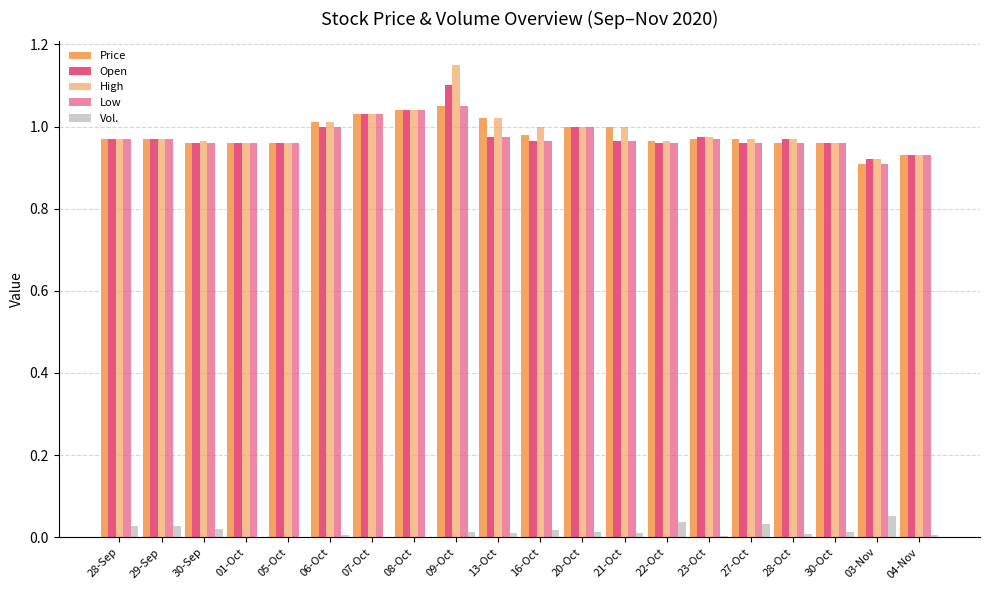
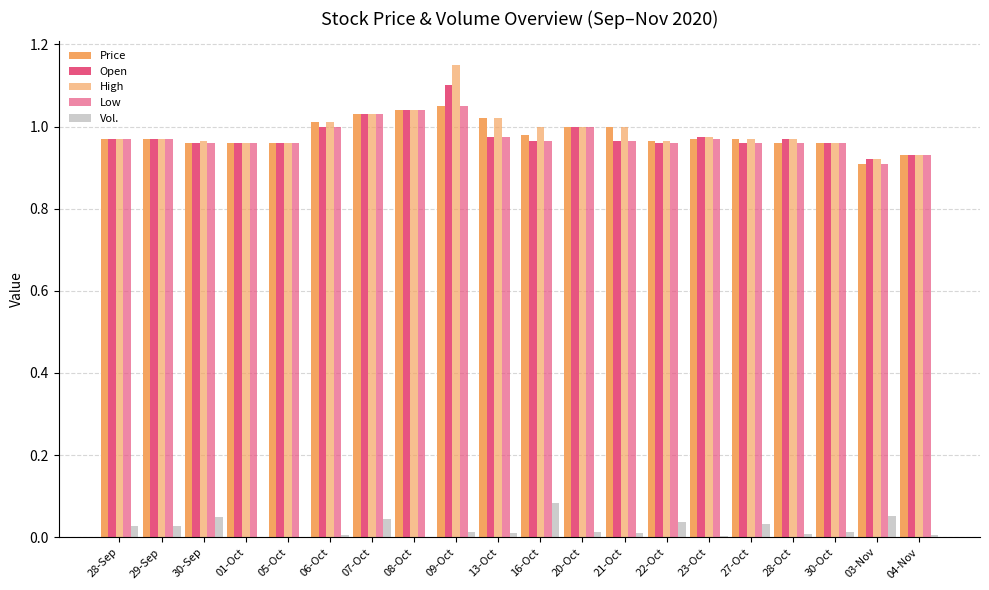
Vol., 30-Sep: 0.02 -> 0.05
Vol., 07-Oct: 0.00 -> 0.04
Vol., 16-Oct: 0.02 -> 0.08
